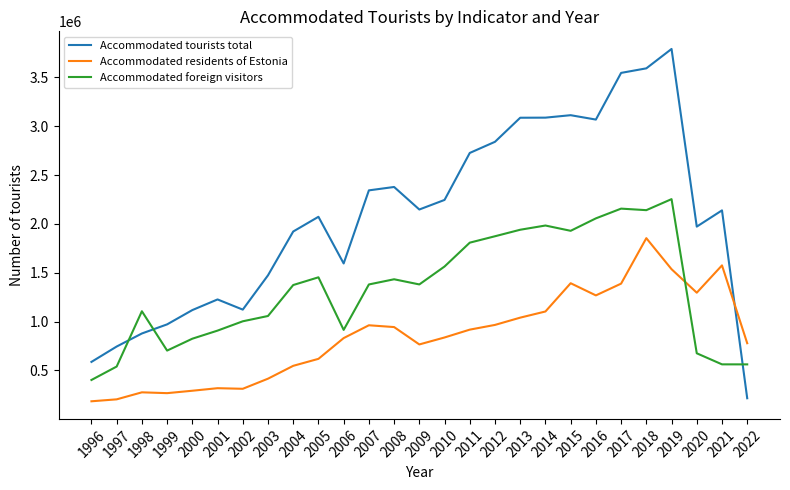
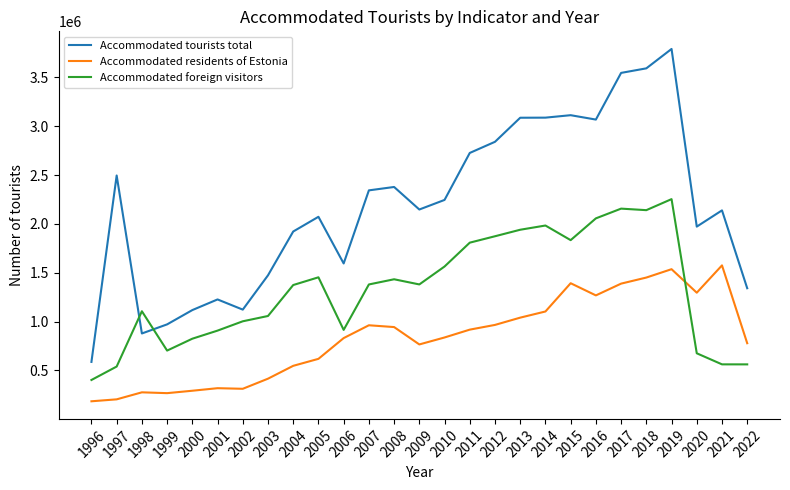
Accommodated tourists total, 1997: 700000 -> 2500000
Accommodated foreign visitors, 2015: 1900000 -> 1800000
Accommodated residents of Estonia, 2018: 1900000 -> 1500000
Accommodated tourists total, 2022: 200000 -> 1300000
